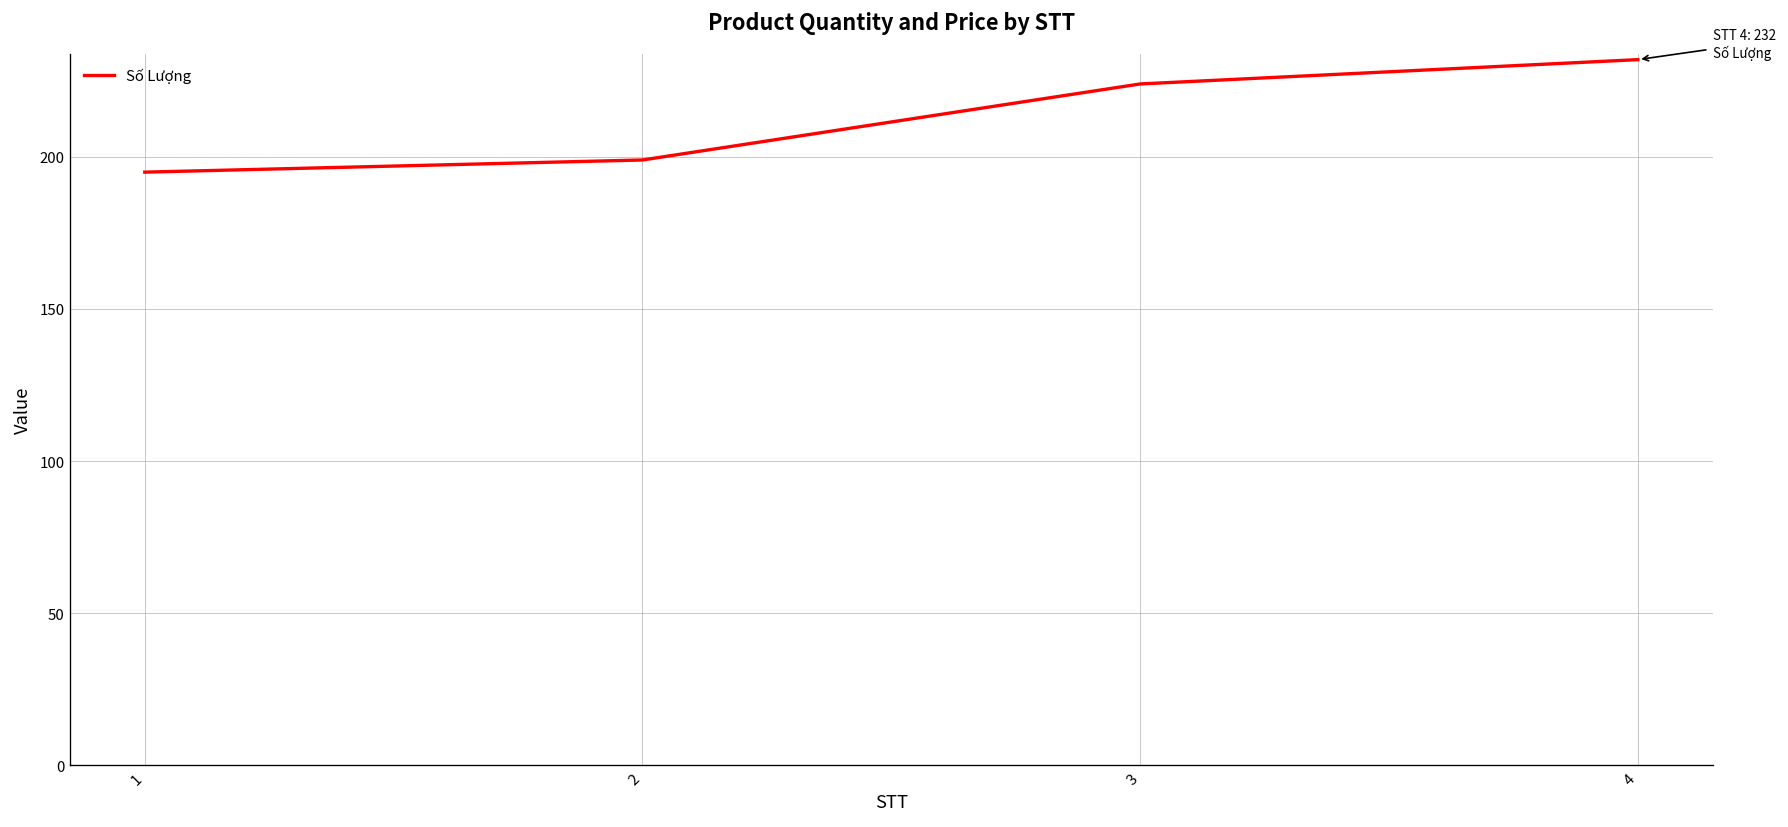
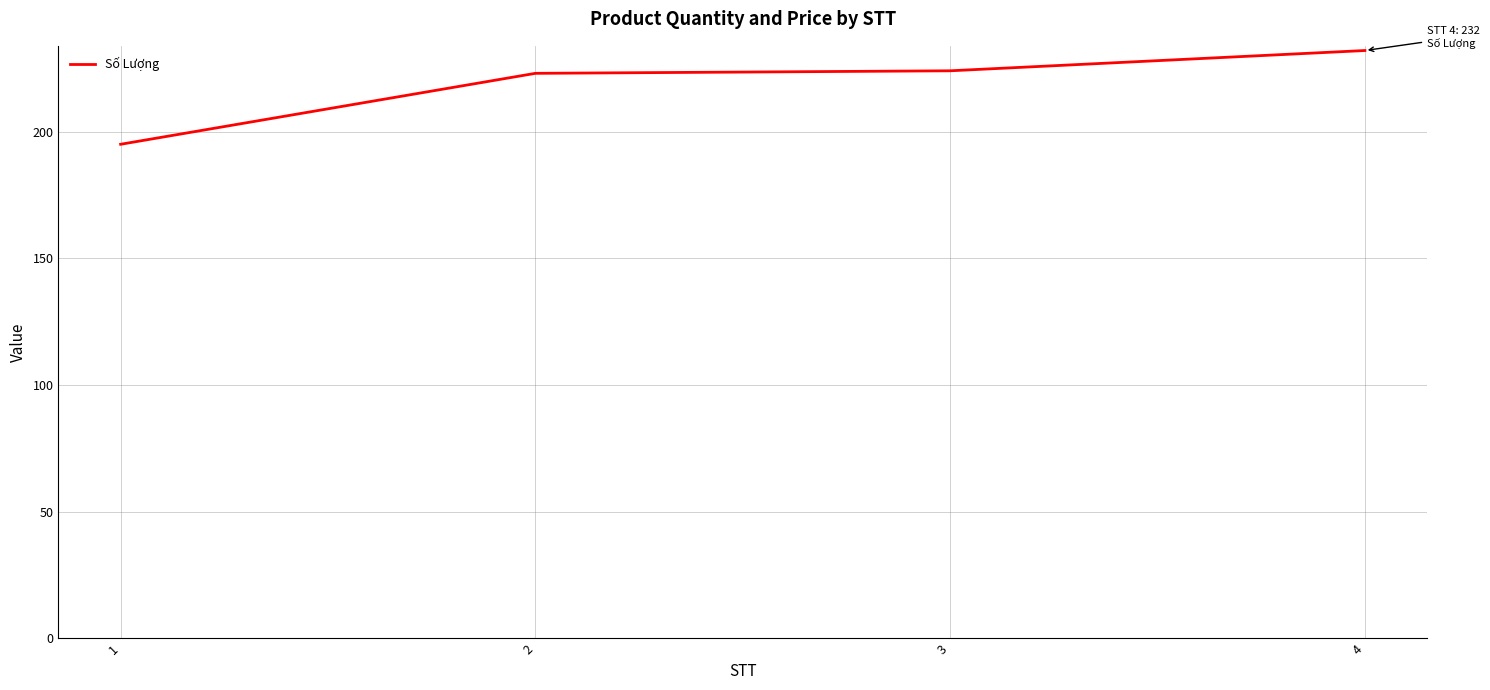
2: 199 -> 223
